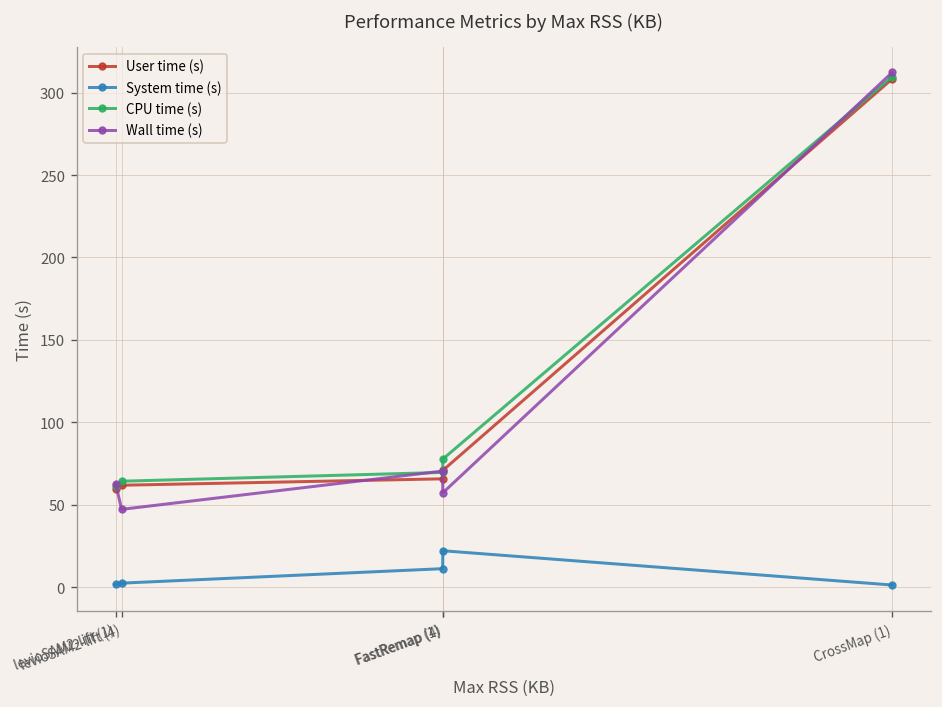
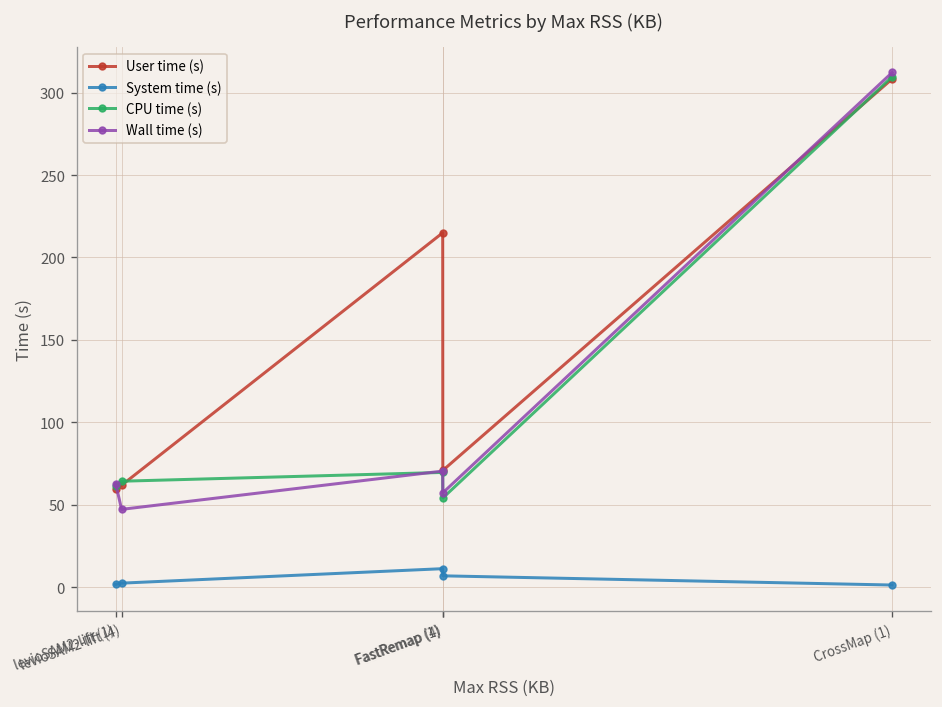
User time (s), FastRemap (1): 66 -> 215
System time (s), FastRemap (4): 22 -> 7
CPU time (s), FastRemap (4): 78 -> 54
